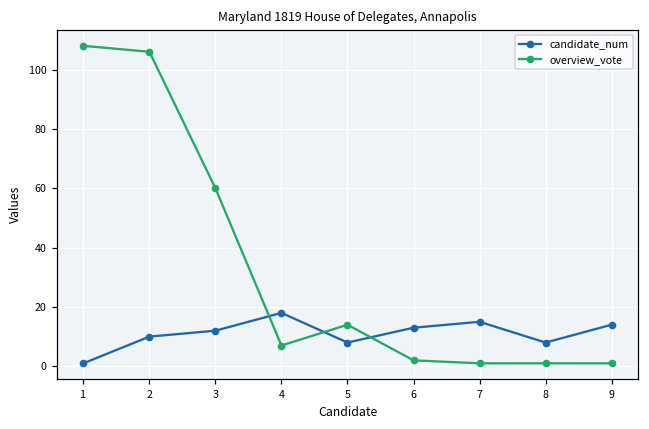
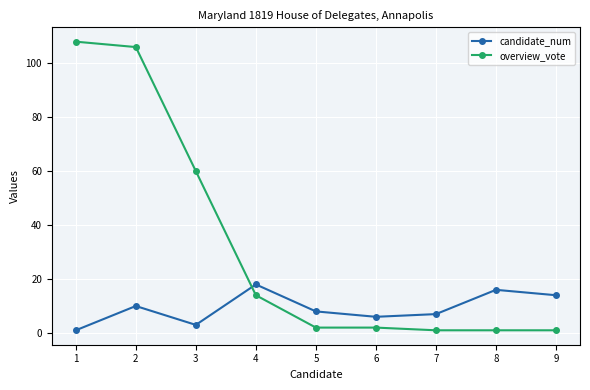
candidate_num, 3: 12 -> 3
overview_vote, 4: 7 -> 14
overview_vote, 5: 14 -> 2
candidate_num, 6: 13 -> 6
candidate_num, 7: 15 -> 7
candidate_num, 8: 8 -> 16
